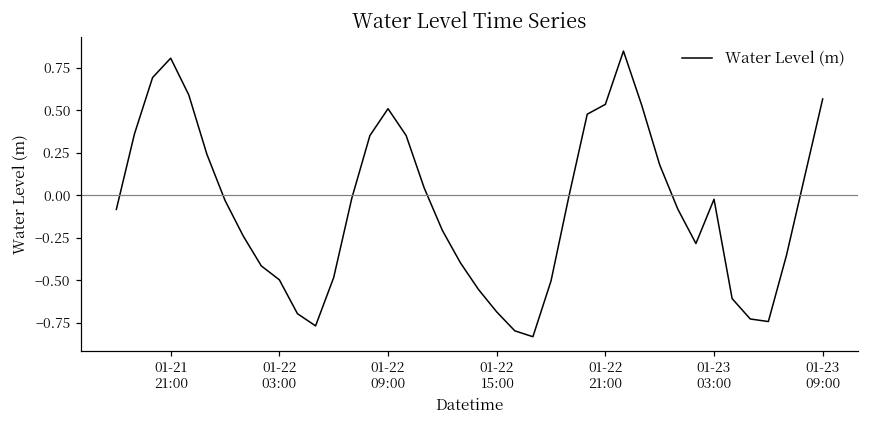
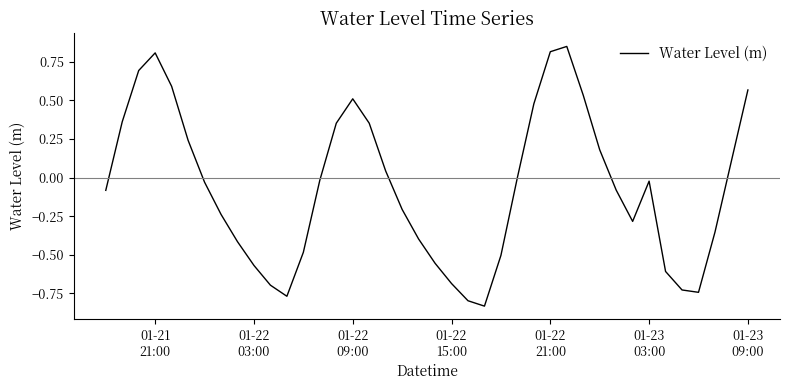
01-22 03:00: -0.50 -> -0.57
01-22 21:00: 0.54 -> 0.82
